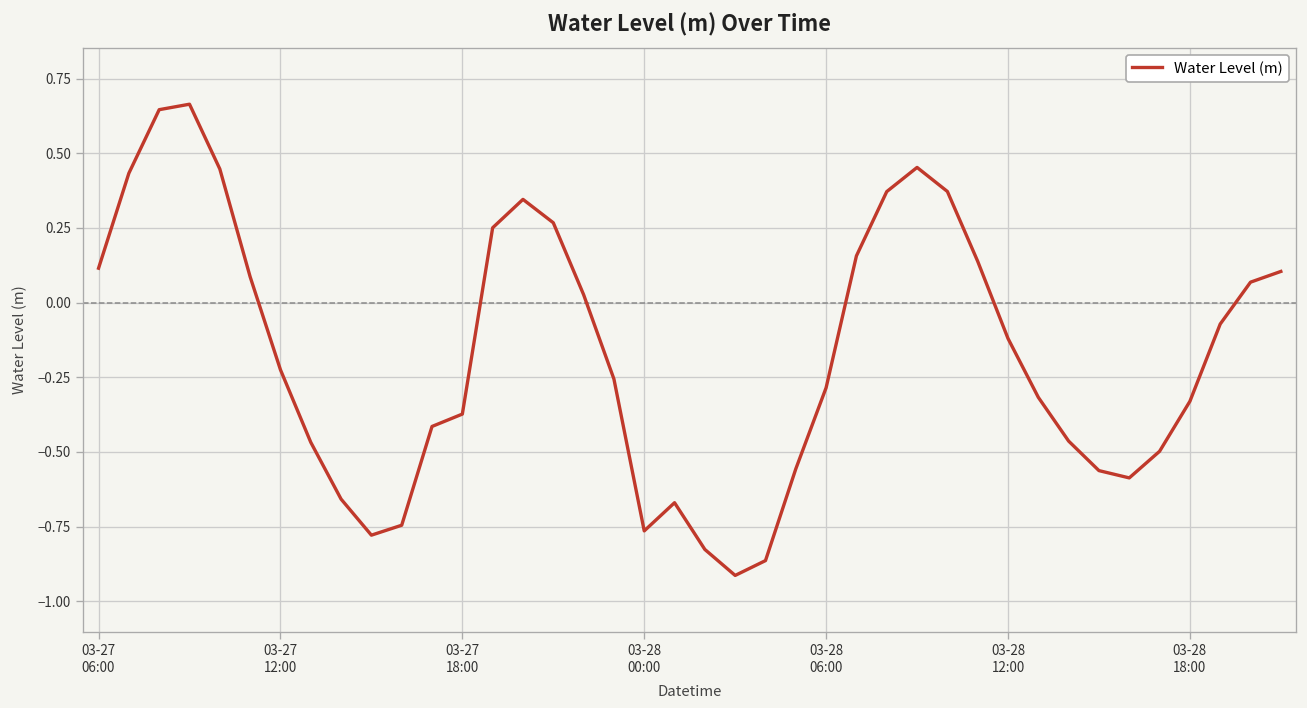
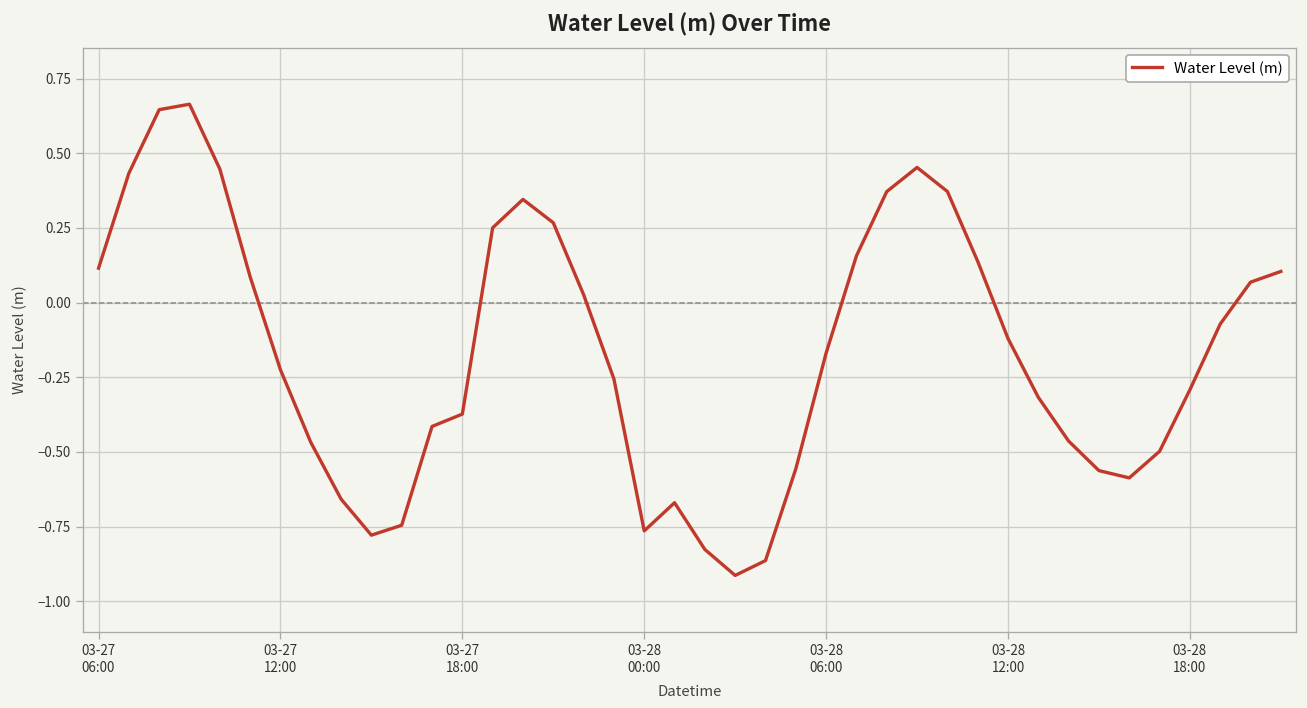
03-28 06:00: -0.28 -> -0.17
03-28 18:00: -0.33 -> -0.29
